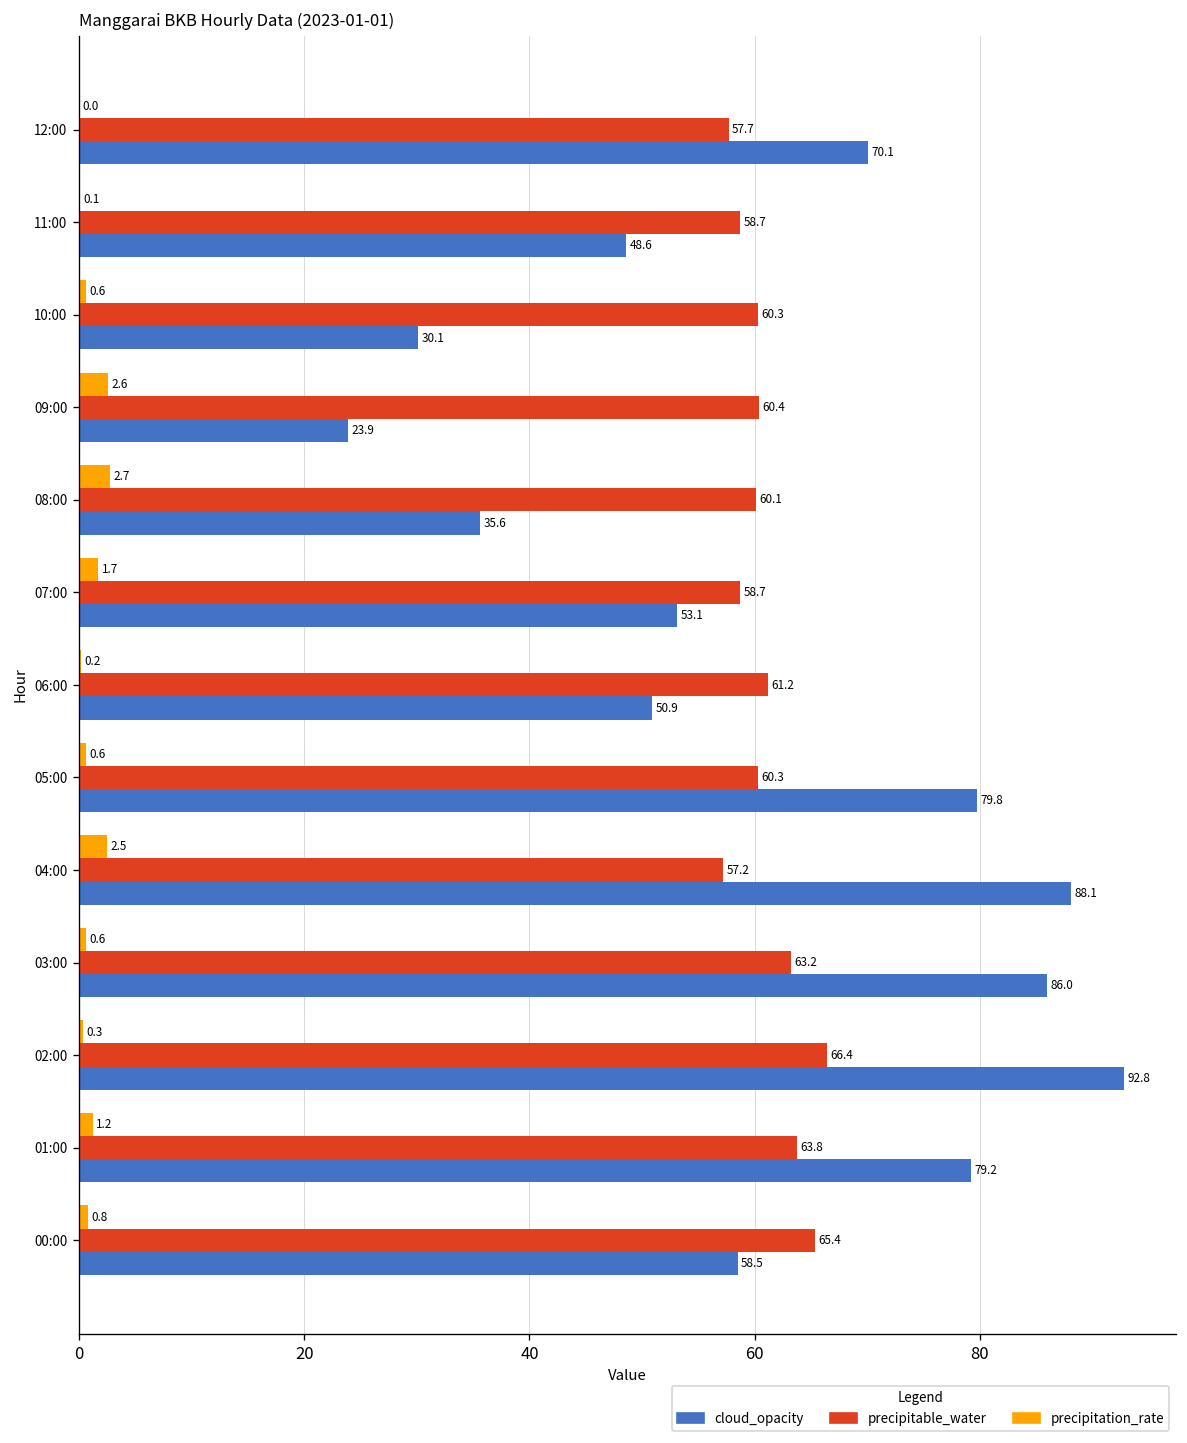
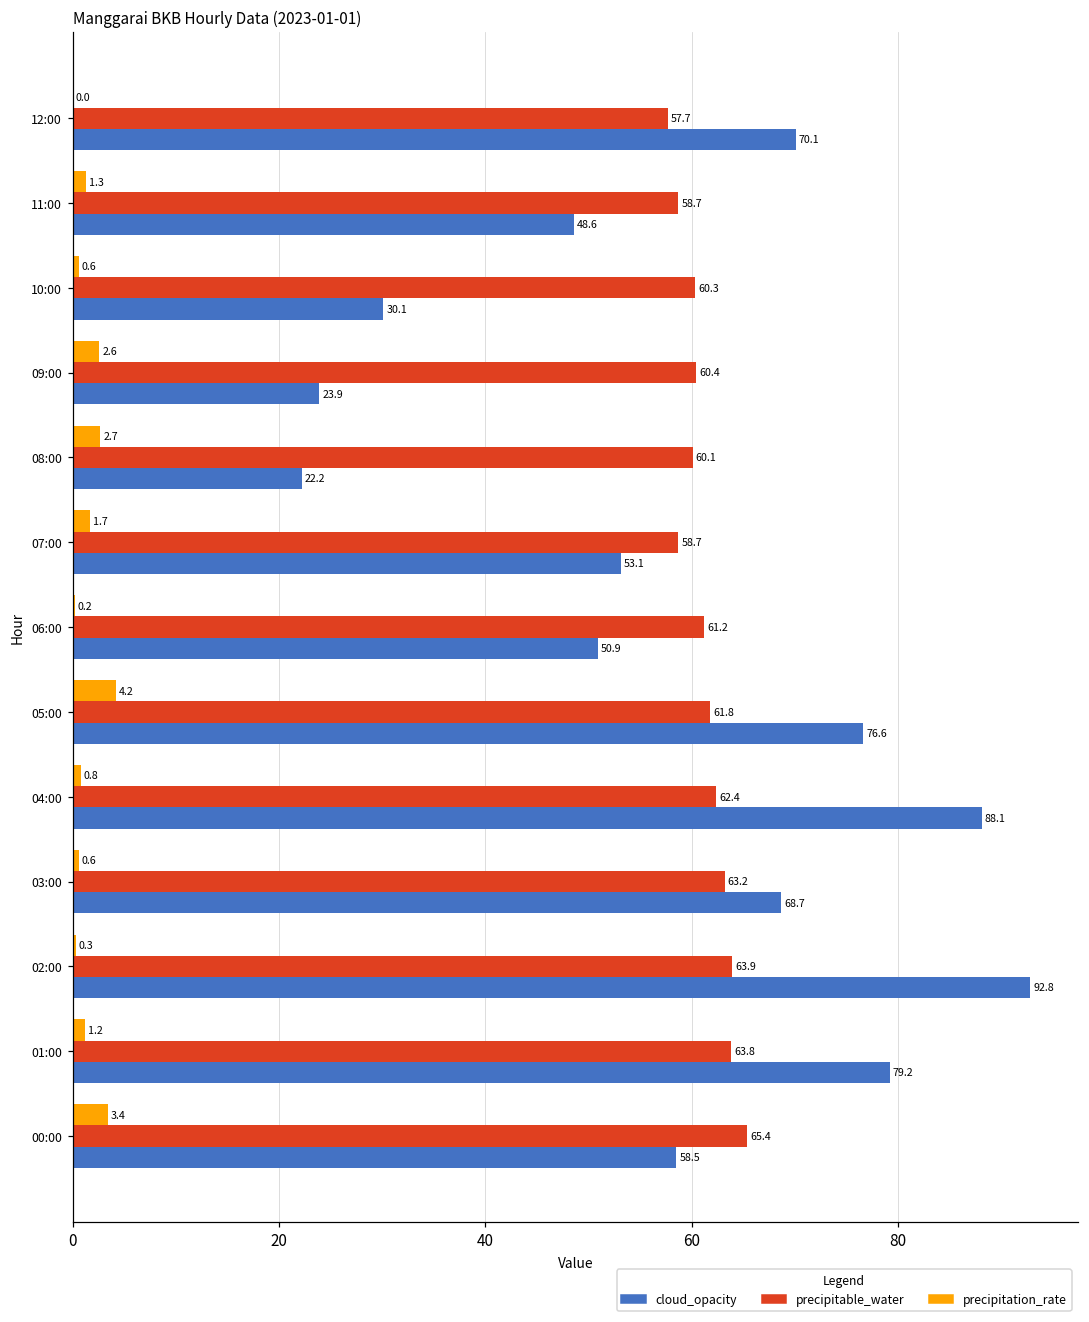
precipitation_rate, 11:00: 0.1 -> 1.3
cloud_opacity, 08:00: 35.6 -> 22.2
precipitation_rate, 05:00: 0.6 -> 4.2
precipitable_water, 05:00: 60.3 -> 61.8
cloud_opacity, 05:00: 79.8 -> 76.6
precipitation_rate, 04:00: 2.5 -> 0.8
precipitable_water, 04:00: 57.2 -> 62.4
cloud_opacity, 03:00: 86.0 -> 68.7
precipitable_water, 02:00: 66.4 -> 63.9
precipitation_rate, 00:00: 0.8 -> 3.4
